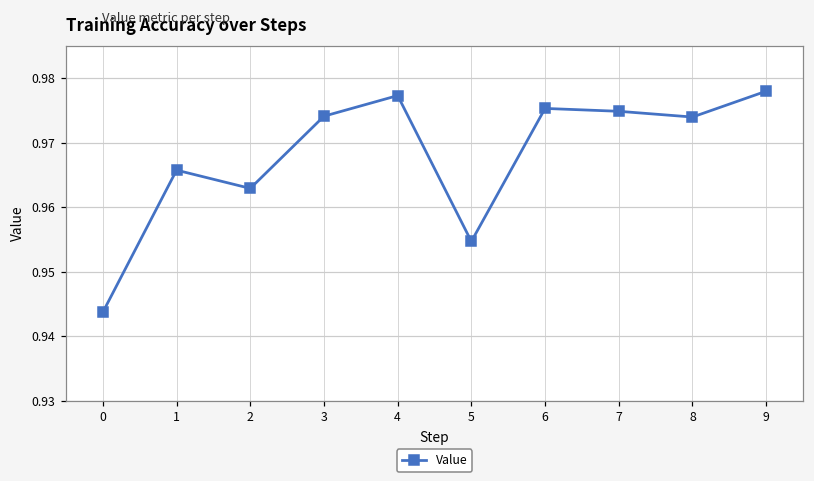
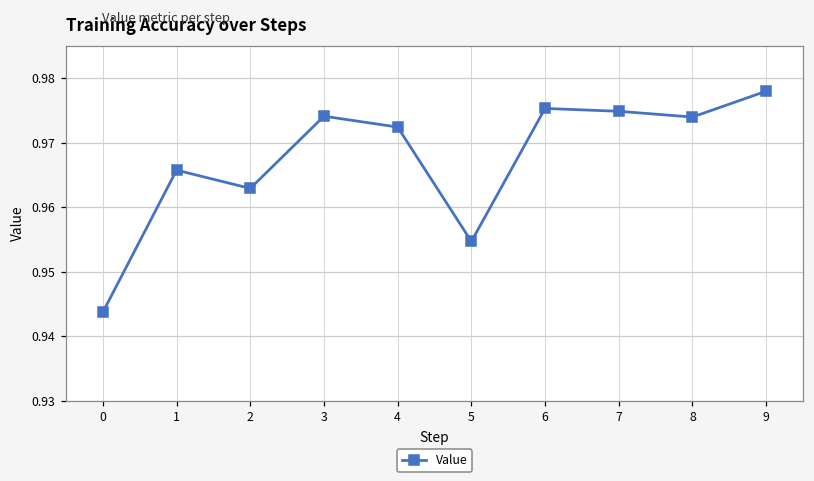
4: 0.977 -> 0.972
